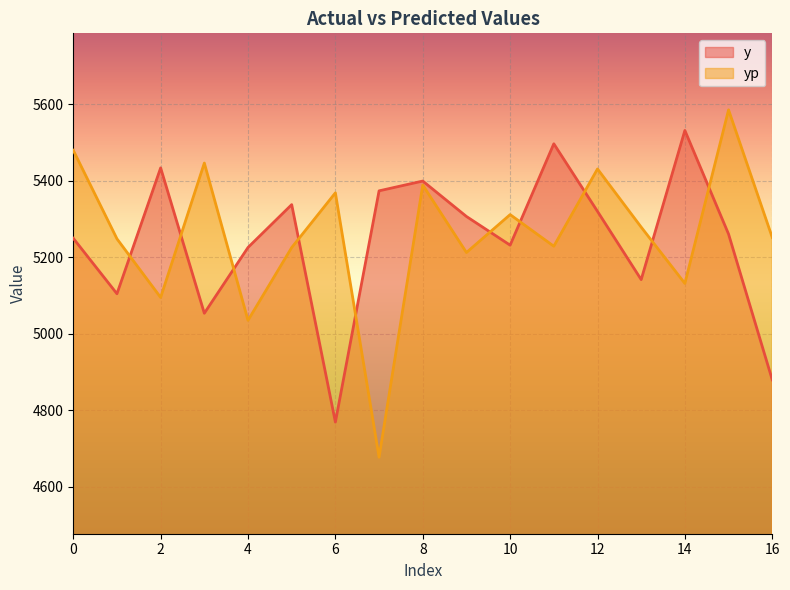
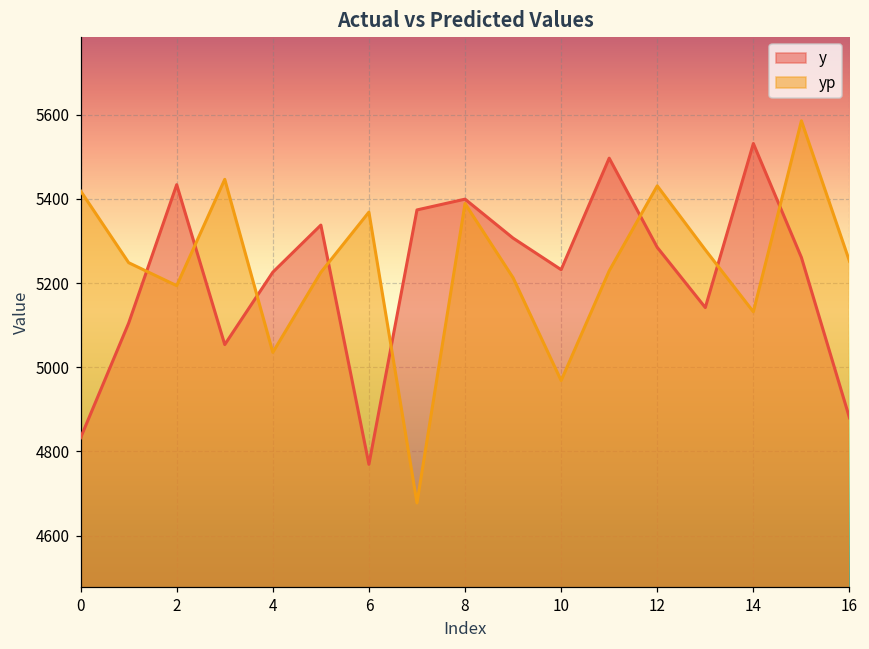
y, 0: 5250 -> 4830
yp, 0: 5480 -> 5420
yp, 2: 5100 -> 5190
yp, 10: 5310 -> 4970
y, 12: 5320 -> 5290
